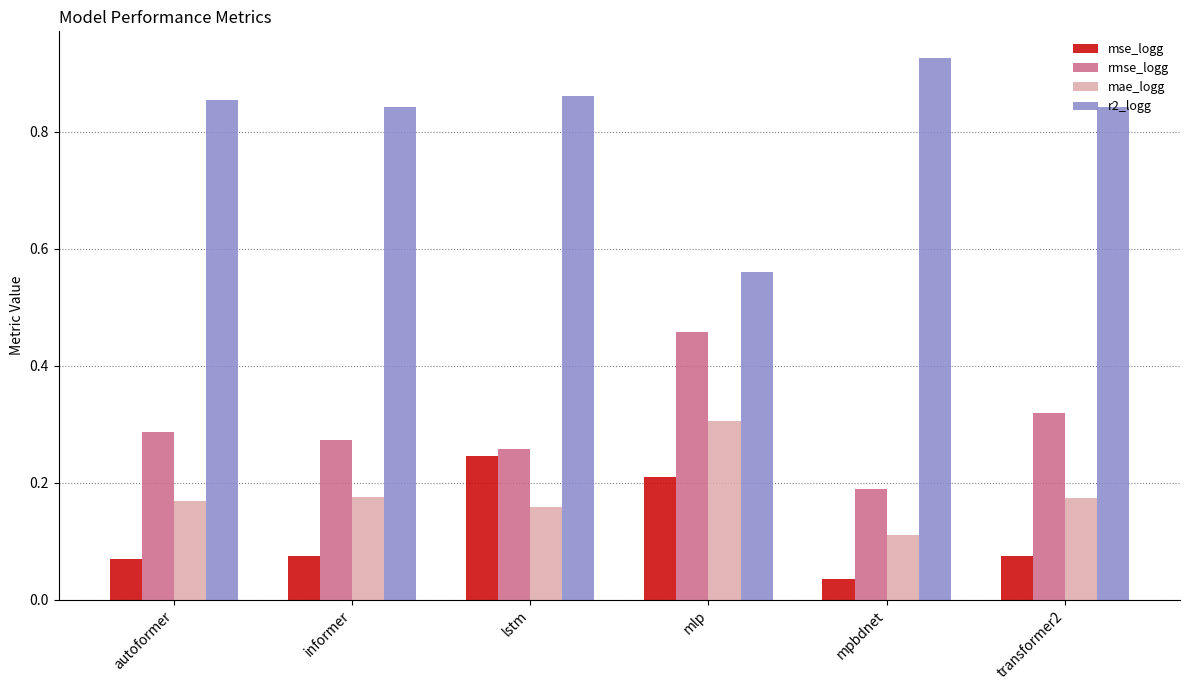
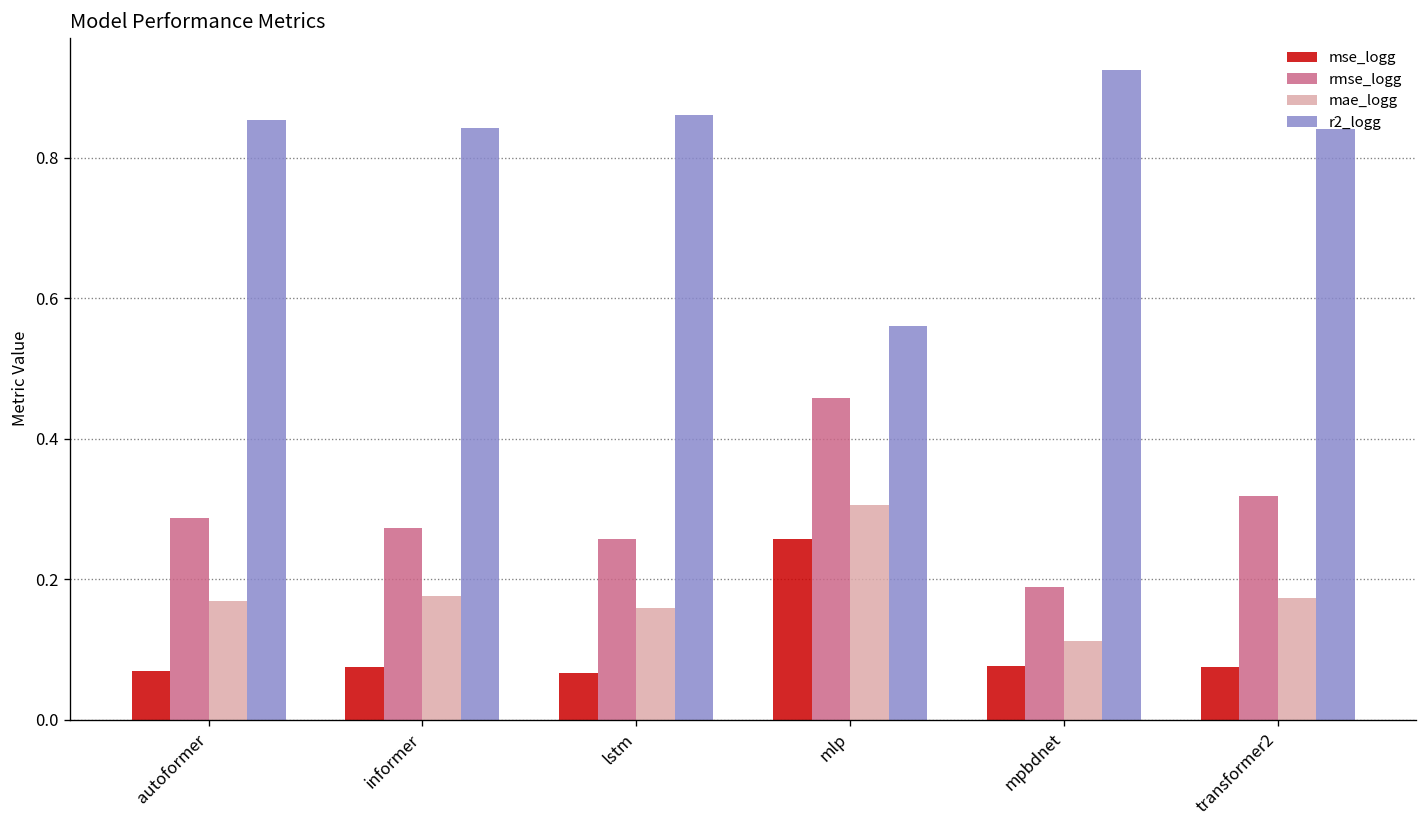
mse_logg, lstm: 0.24 -> 0.07
mse_logg, mlp: 0.21 -> 0.26
mse_logg, mpbdnet: 0.04 -> 0.08
